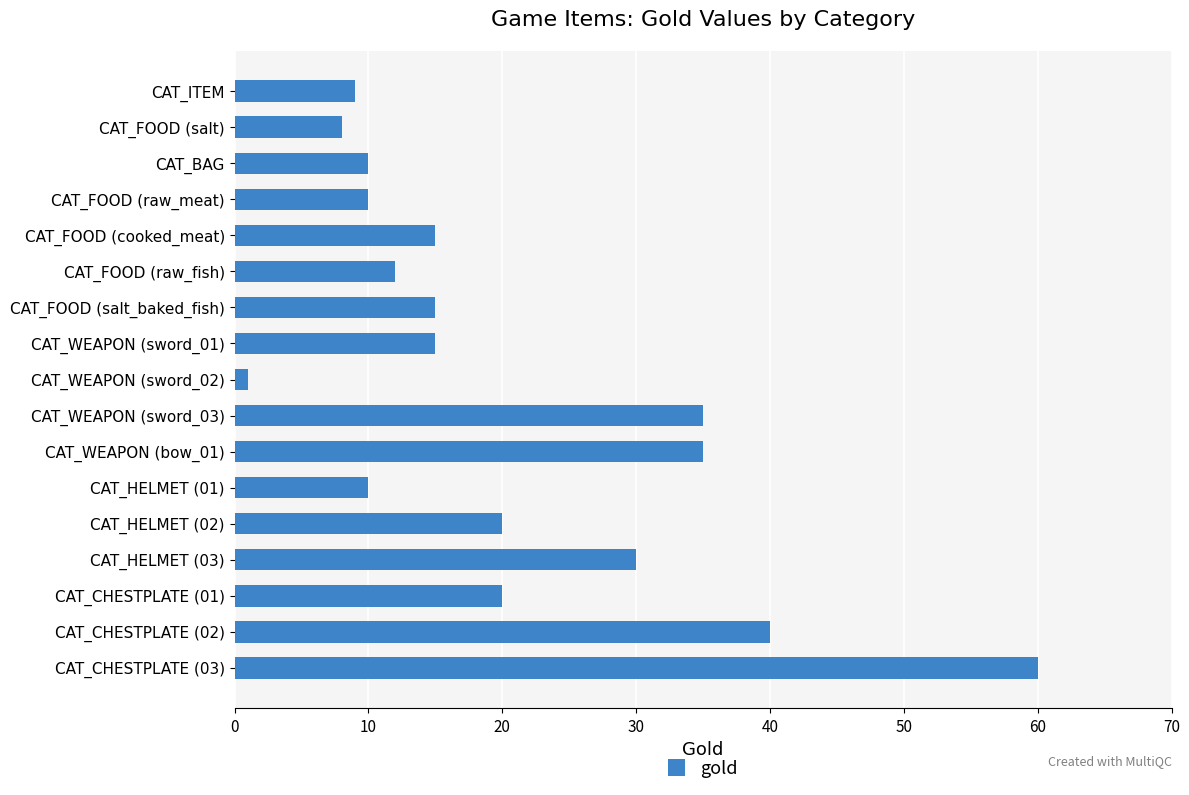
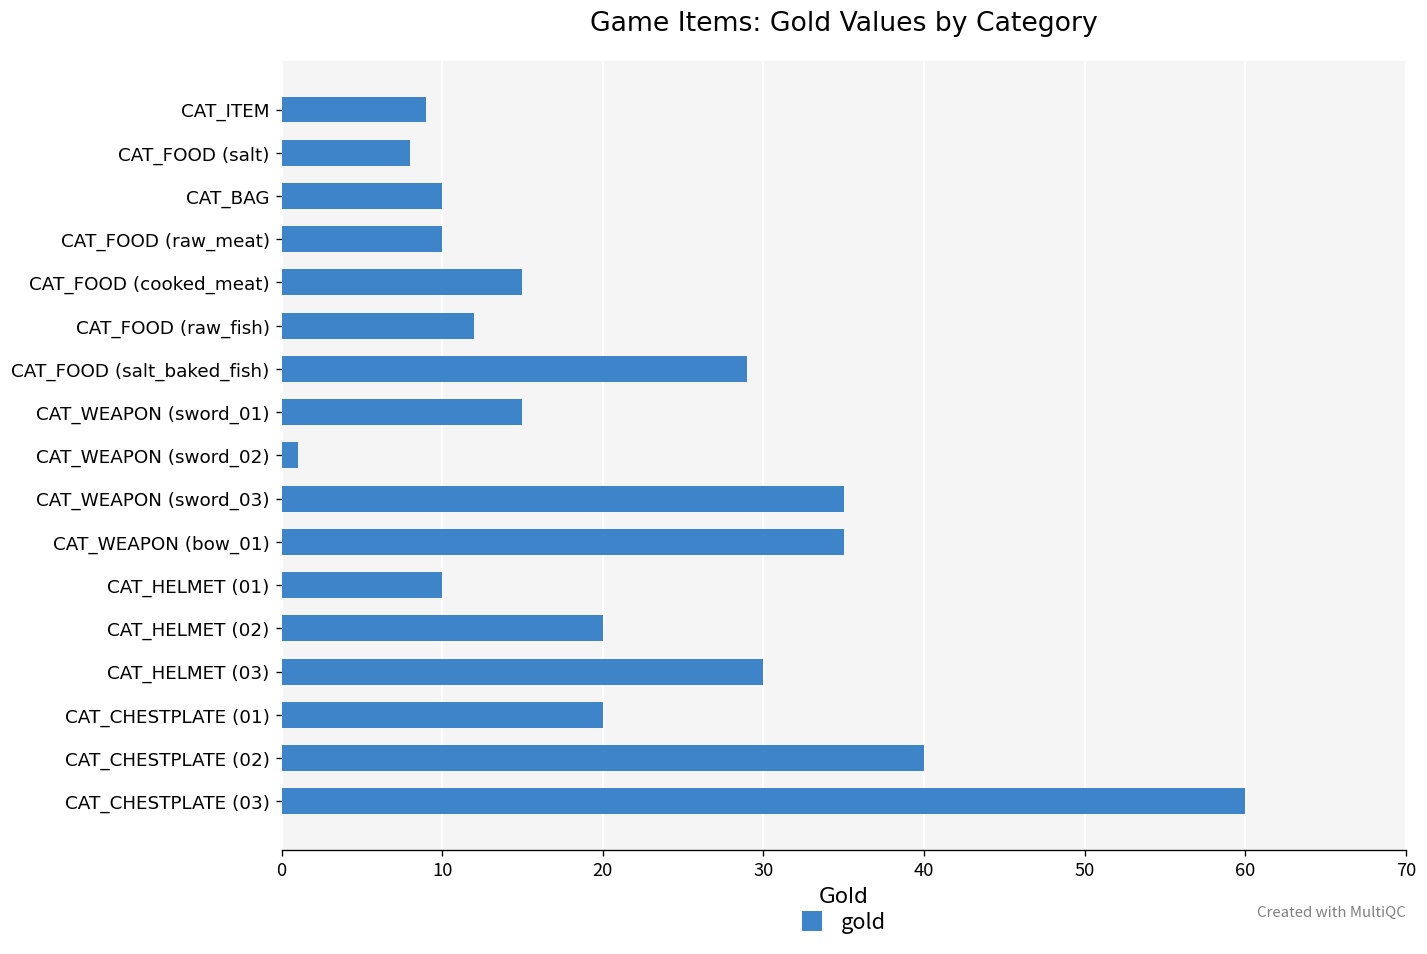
CAT_FOOD (salt_baked_fish): 15 -> 29
